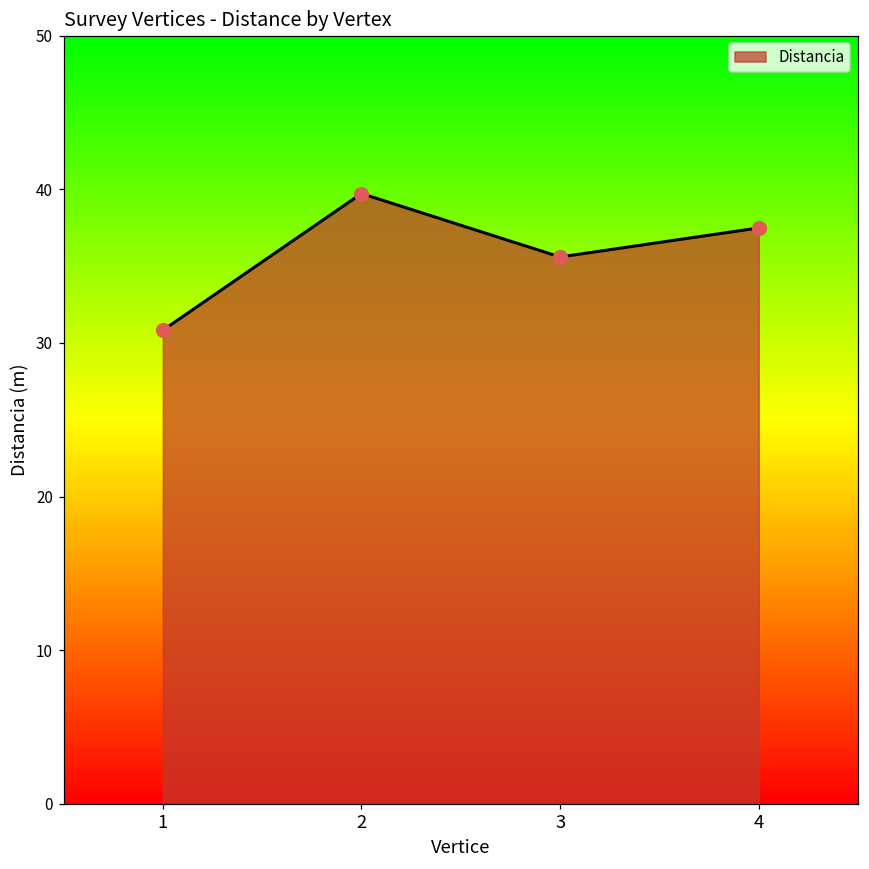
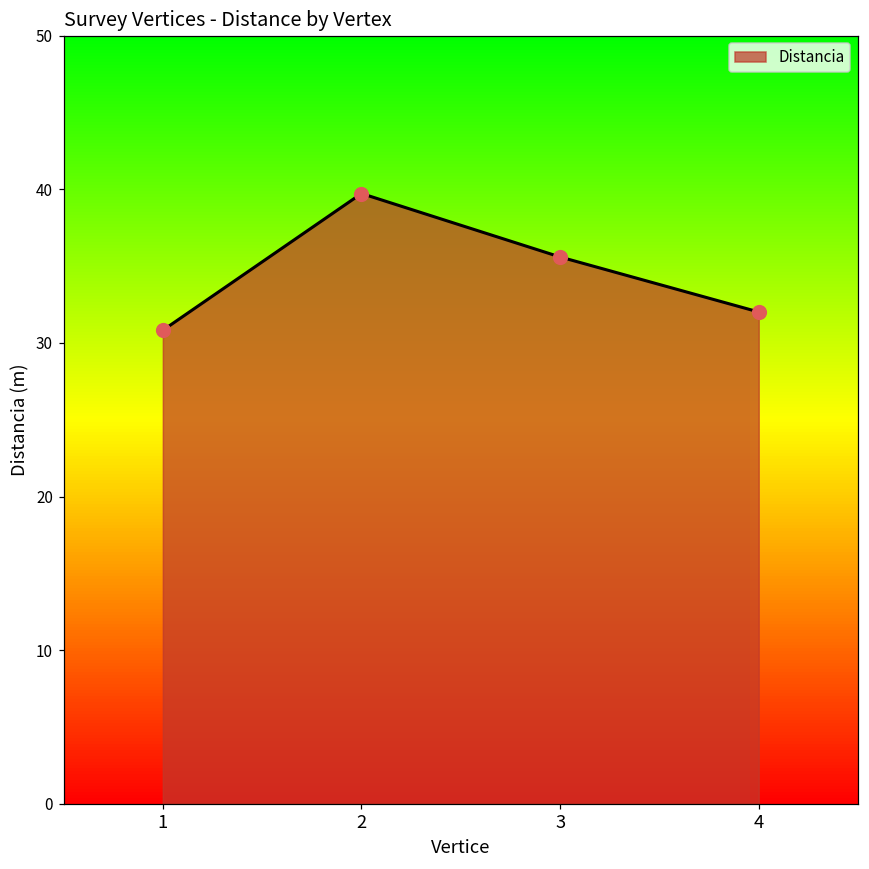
4: 37.5 -> 32.0
